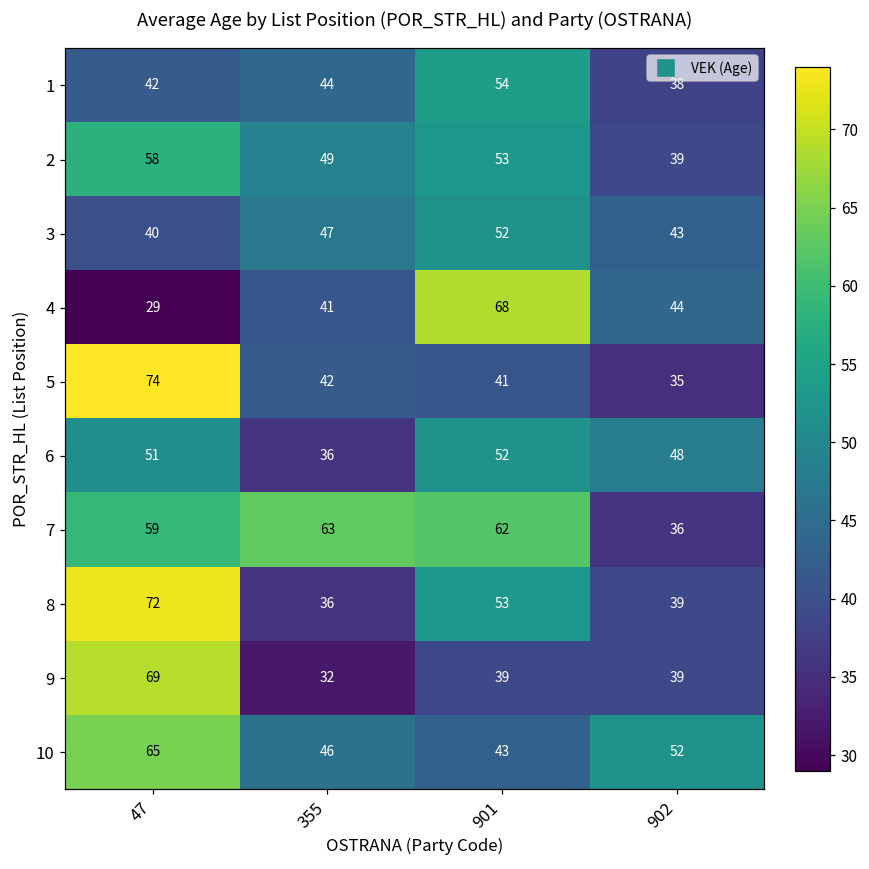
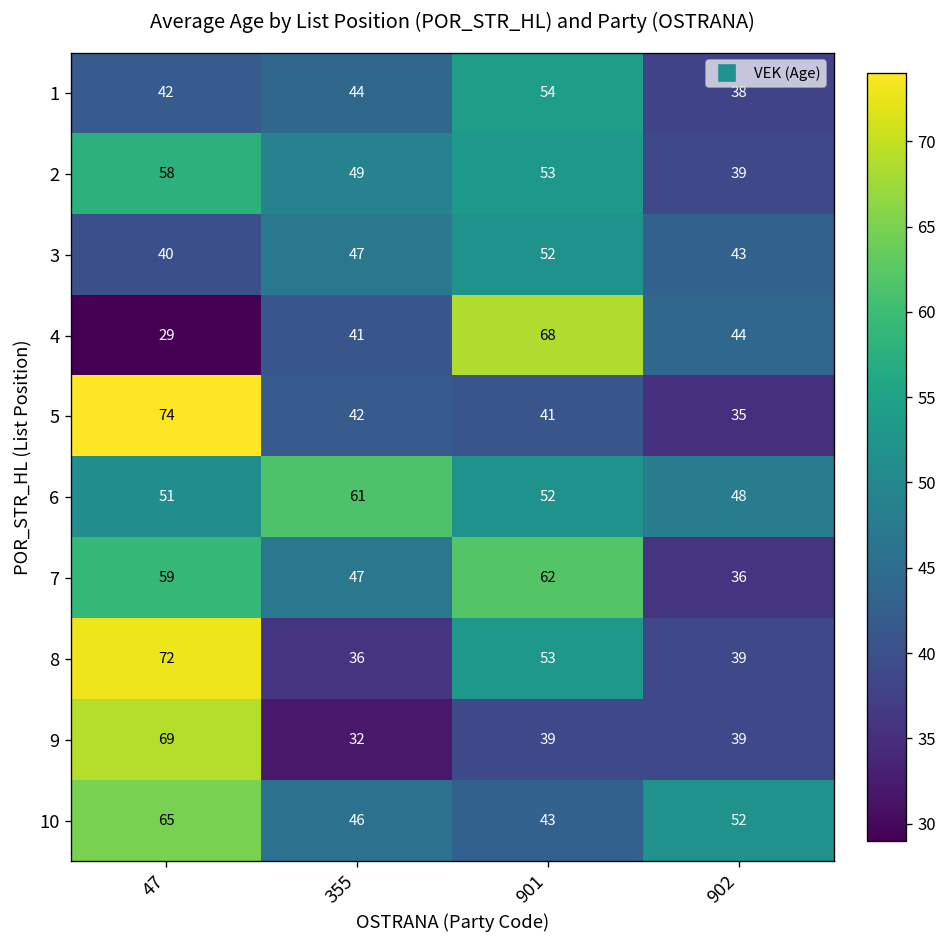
6, 355: 36 -> 61
7, 355: 63 -> 47
